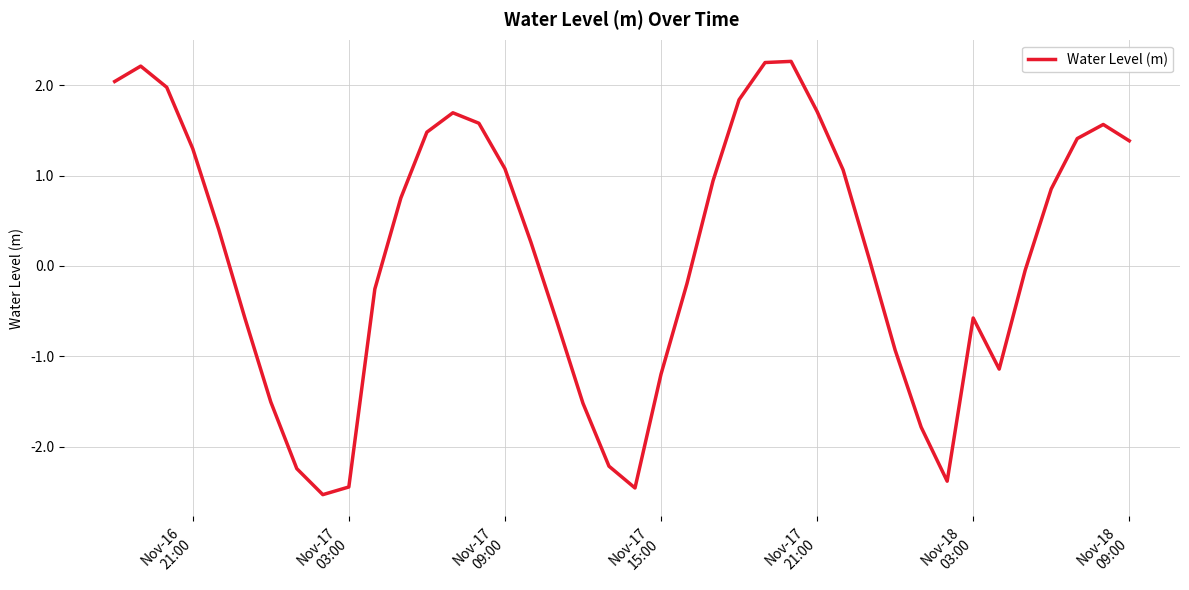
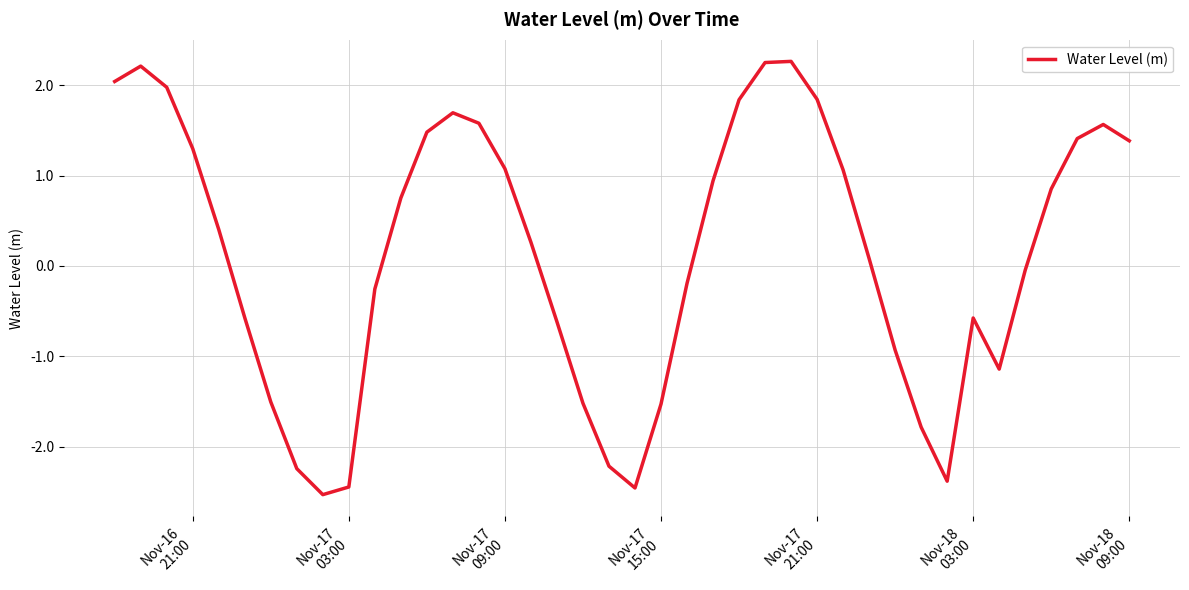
Nov-17 15:00: -1.2 -> -1.5
Nov-17 21:00: 1.7 -> 1.8
